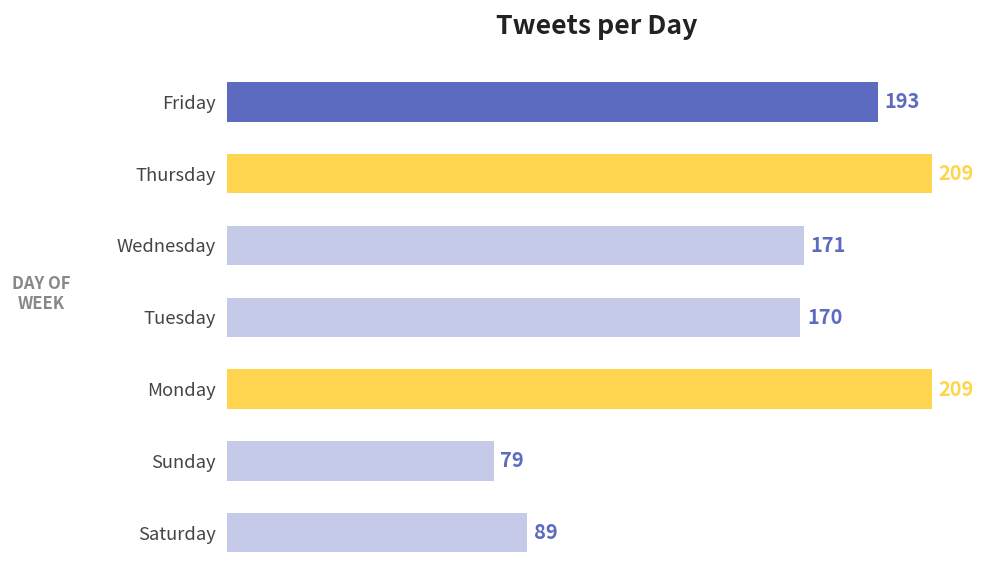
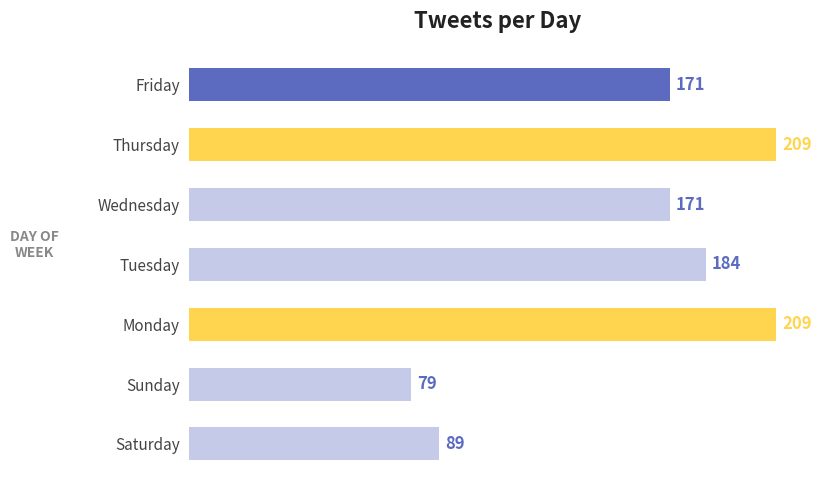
Friday: 193 -> 171
Tuesday: 170 -> 184
